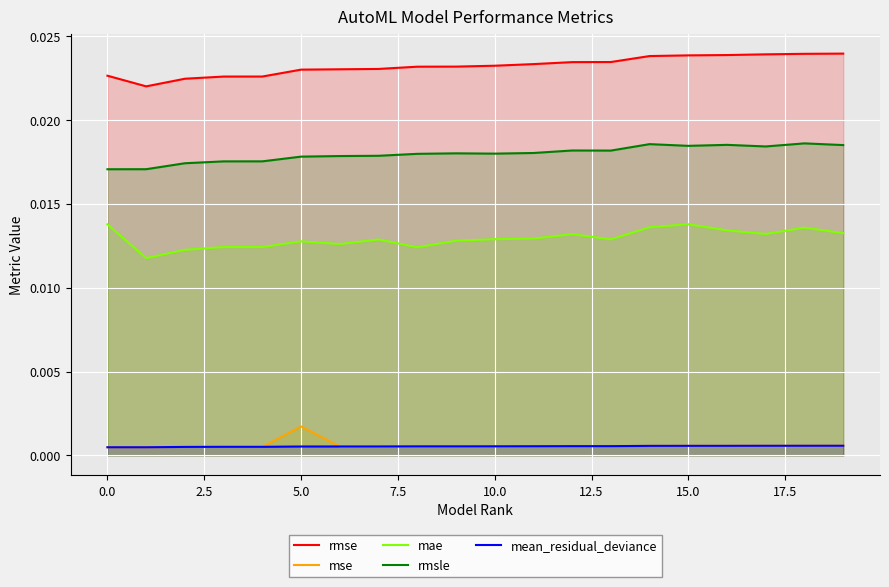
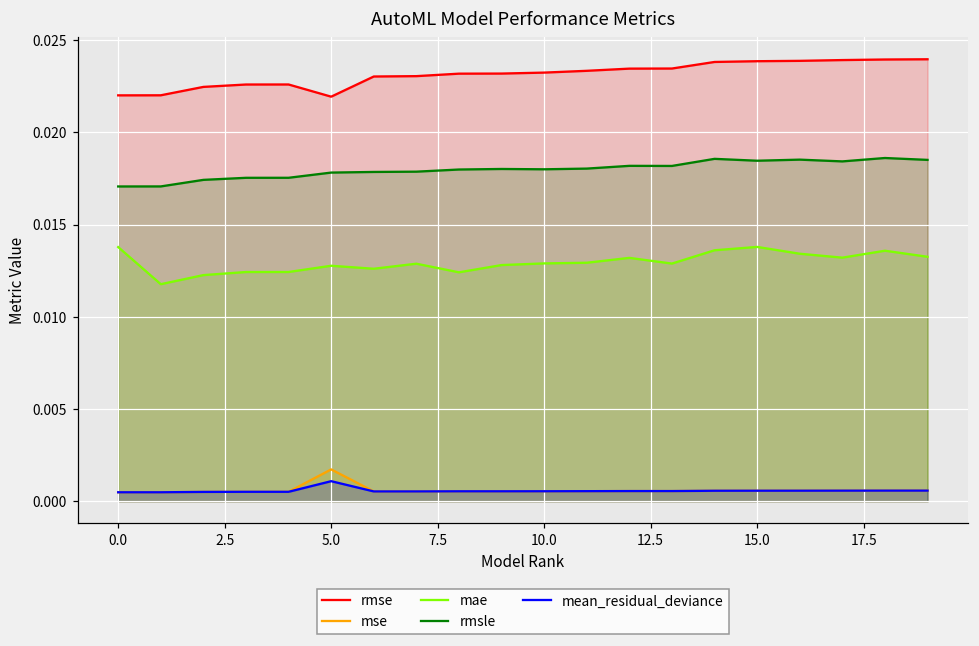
rmse, 0.0: 0.0226 -> 0.0220
rmse, 5.0: 0.0230 -> 0.0219
mean_residual_deviance, 5.0: 0.0005 -> 0.0011
